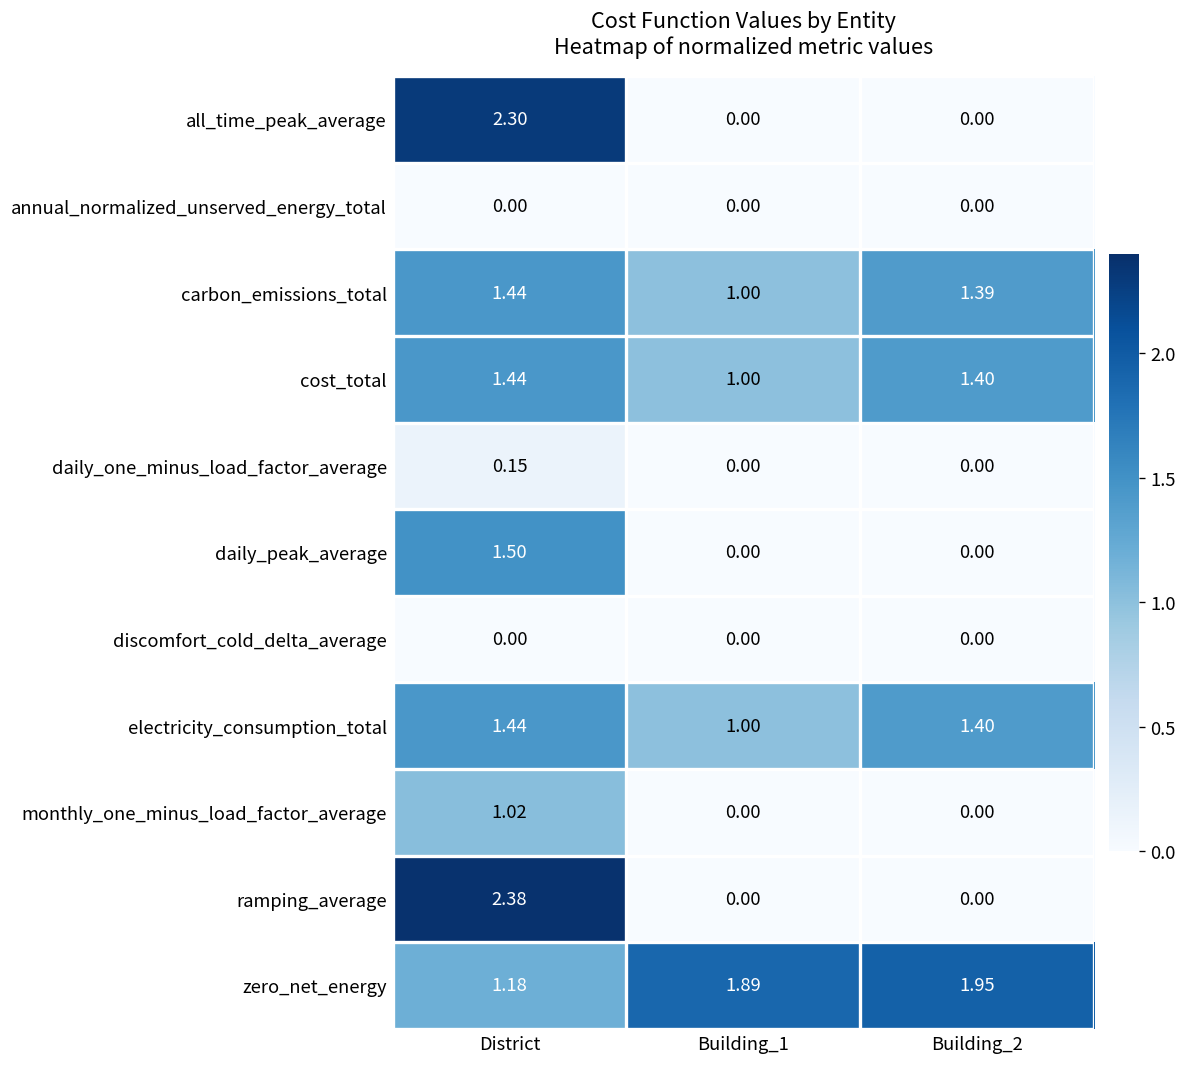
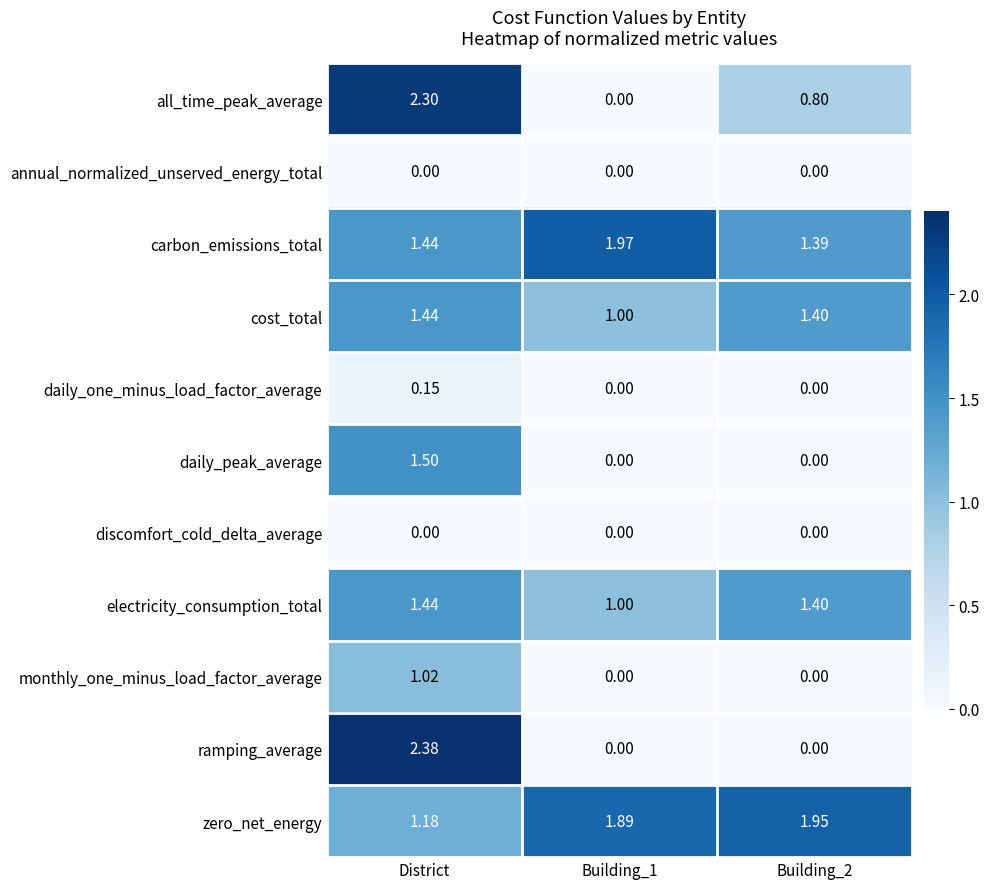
all_time_peak_average, Building_2: 0.00 -> 0.80
carbon_emissions_total, Building_1: 1.00 -> 1.97
